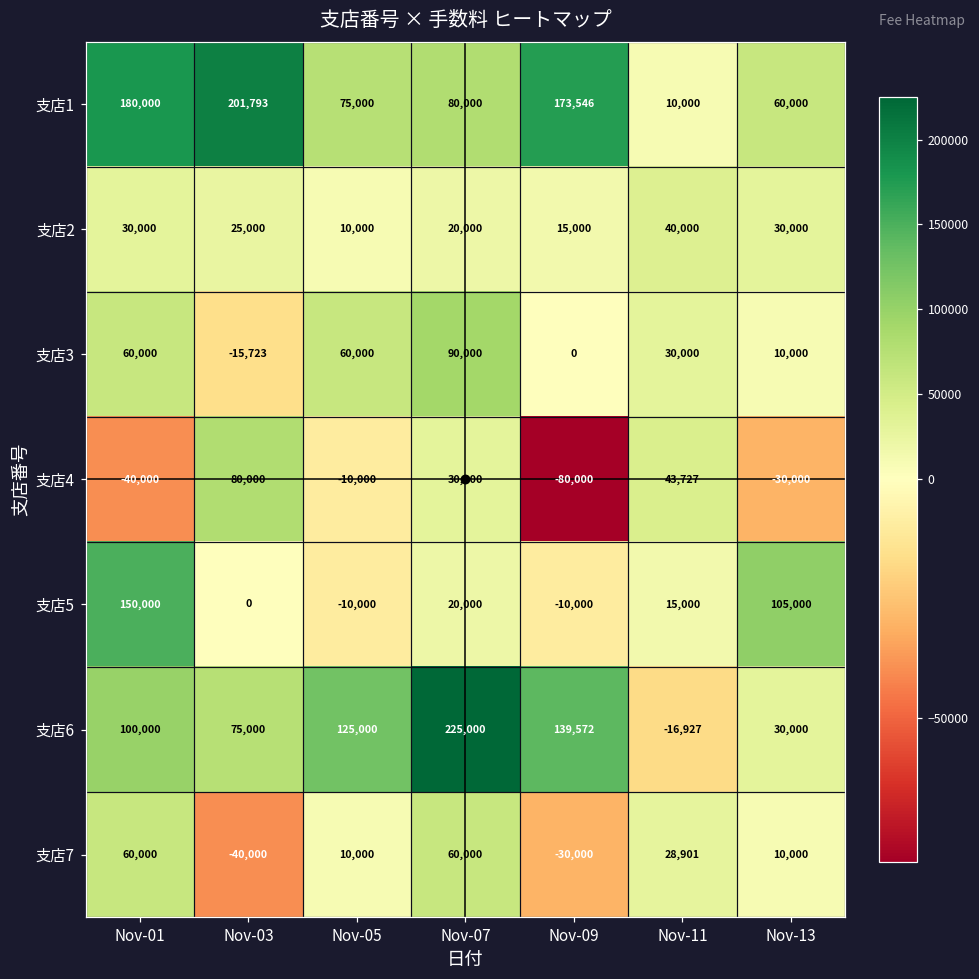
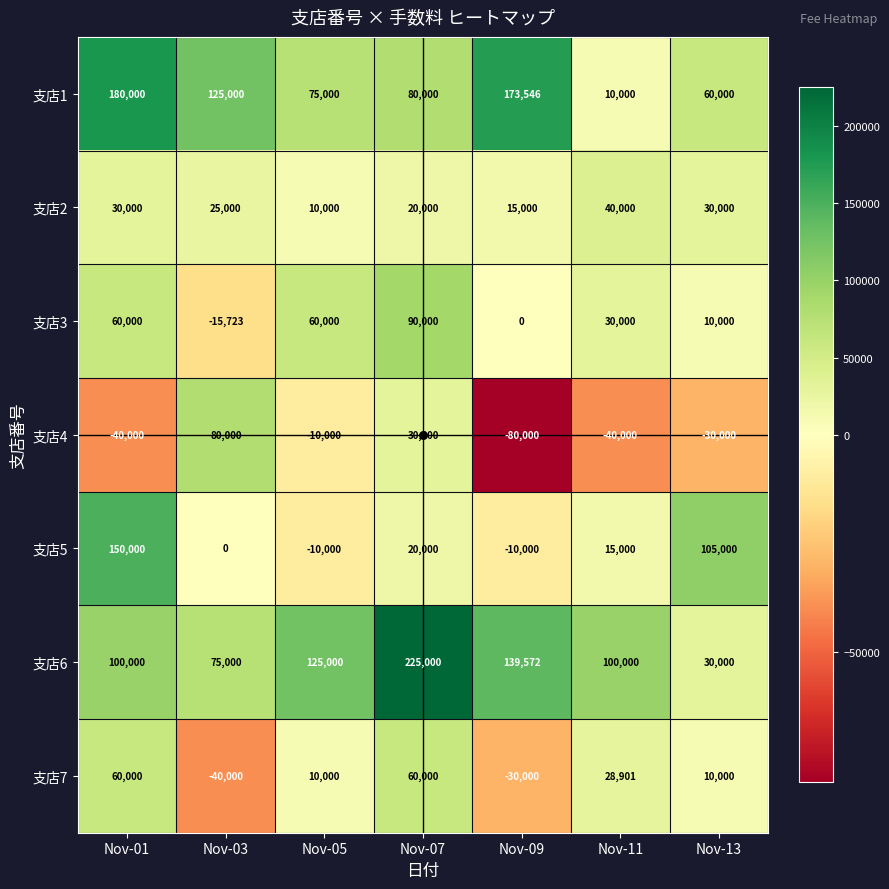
支店1, Nov-03: 201,793 -> 125,000
支店4, Nov-11: 43,727 -> -40,000
支店6, Nov-11: -16,927 -> 100,000
